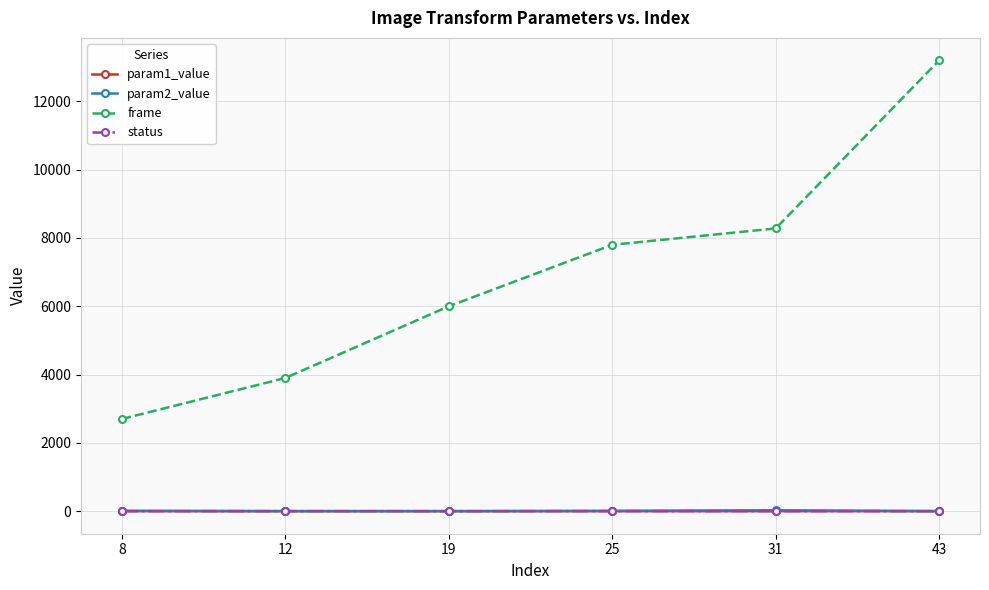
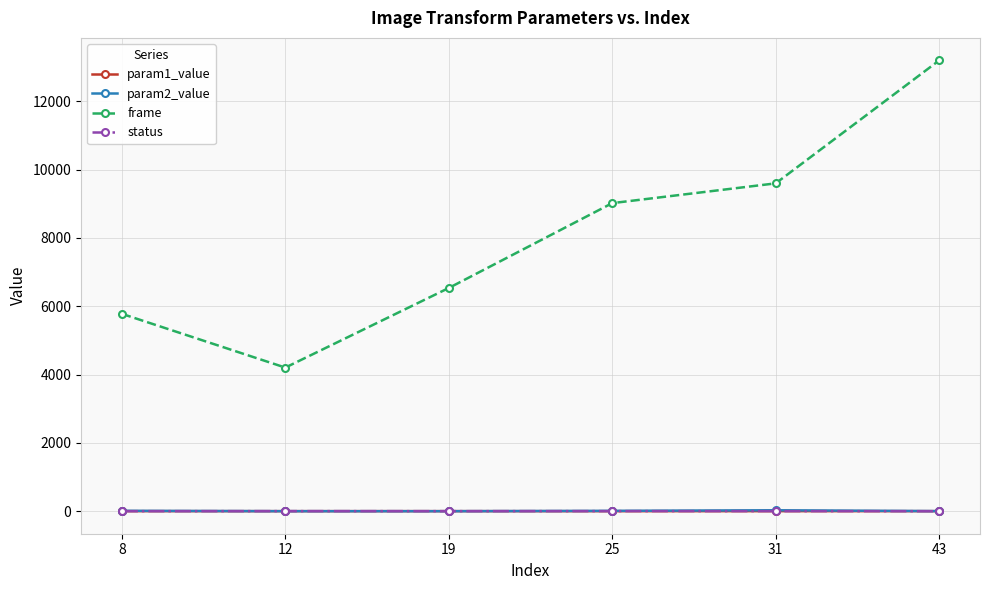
frame, 8: 2700 -> 5800
frame, 12: 3900 -> 4200
frame, 19: 6000 -> 6500
frame, 25: 7800 -> 9000
frame, 31: 8300 -> 9600
